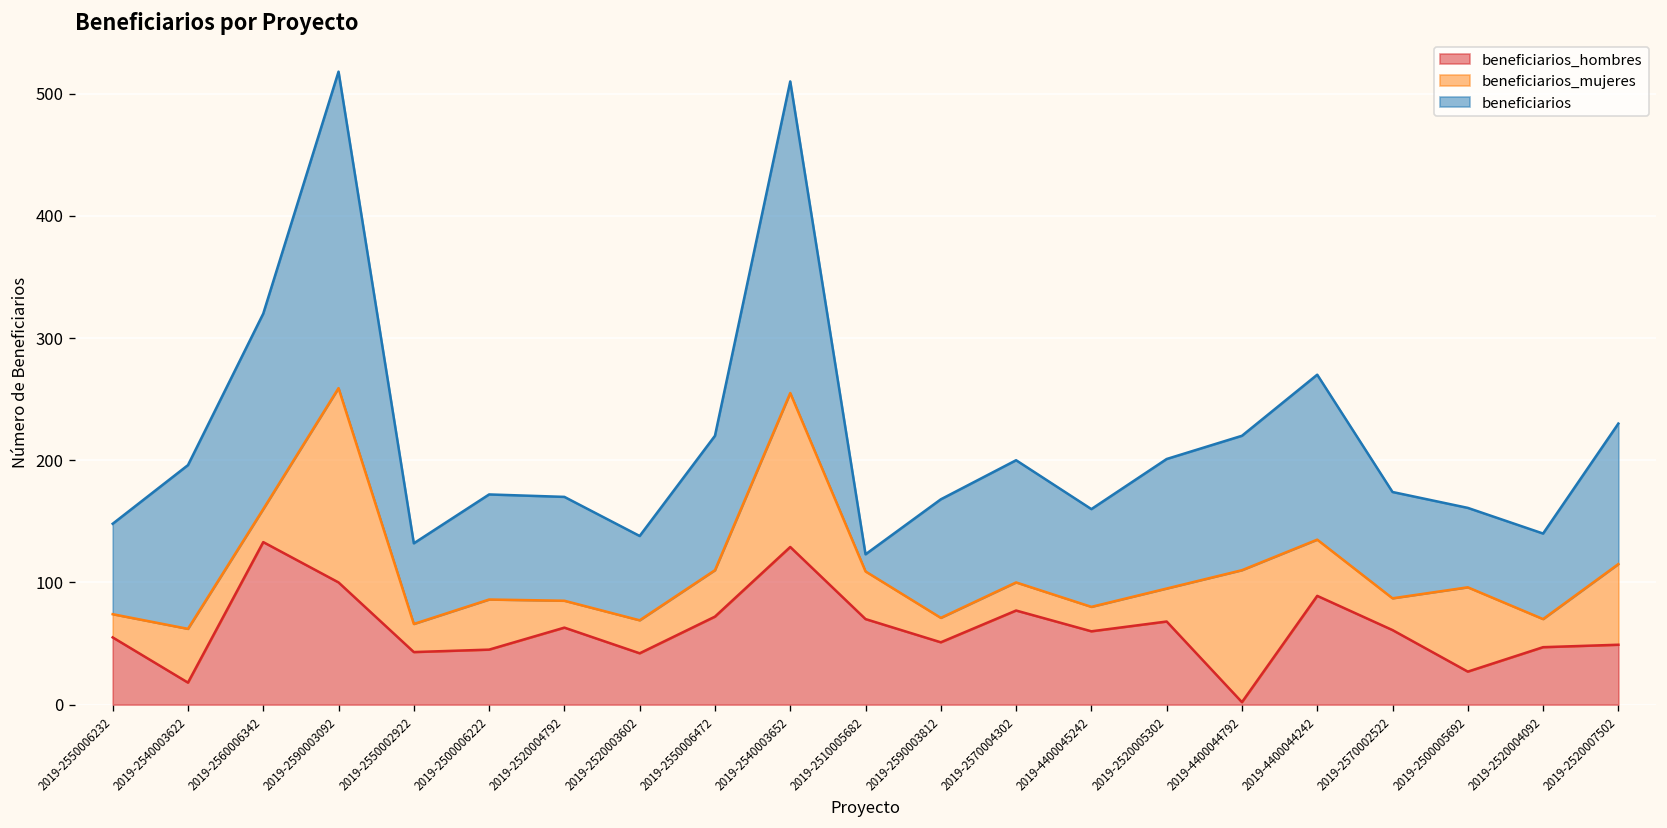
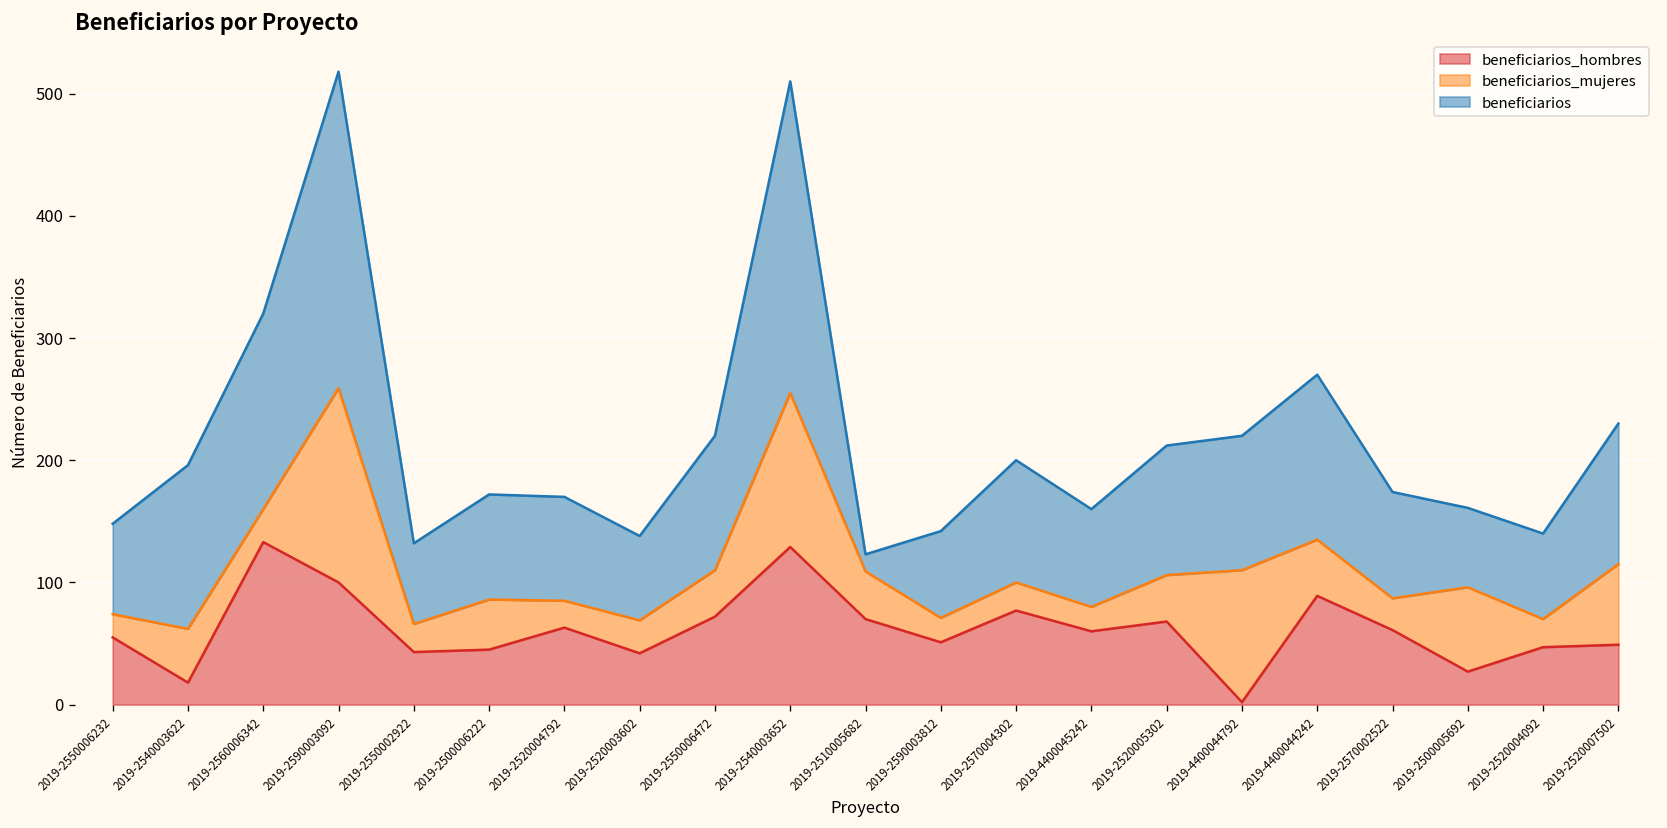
beneficiarios, 2019-2590003812: 97 -> 71
beneficiarios_mujeres, 2019-2520005302: 27 -> 38
